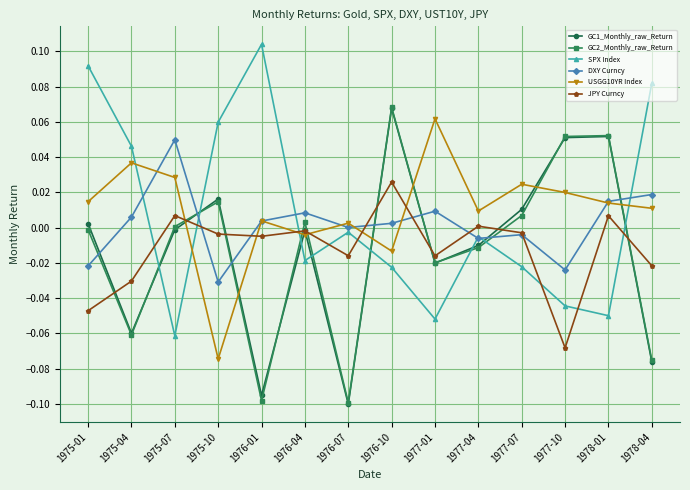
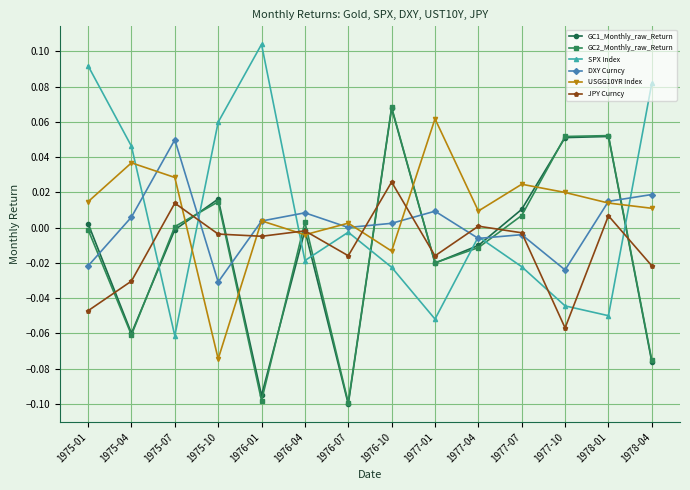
JPY Curncy, 1975-07: 0.007 -> 0.014
JPY Curncy, 1977-10: -0.068 -> -0.057
